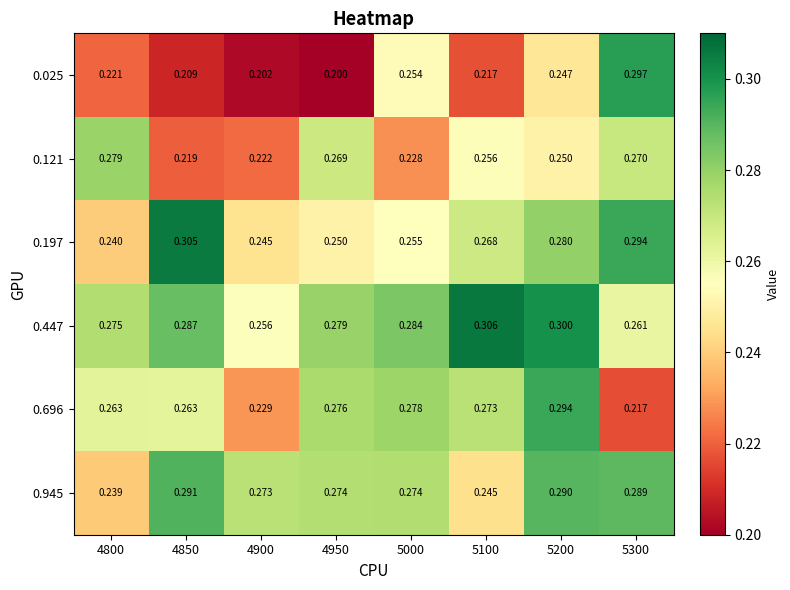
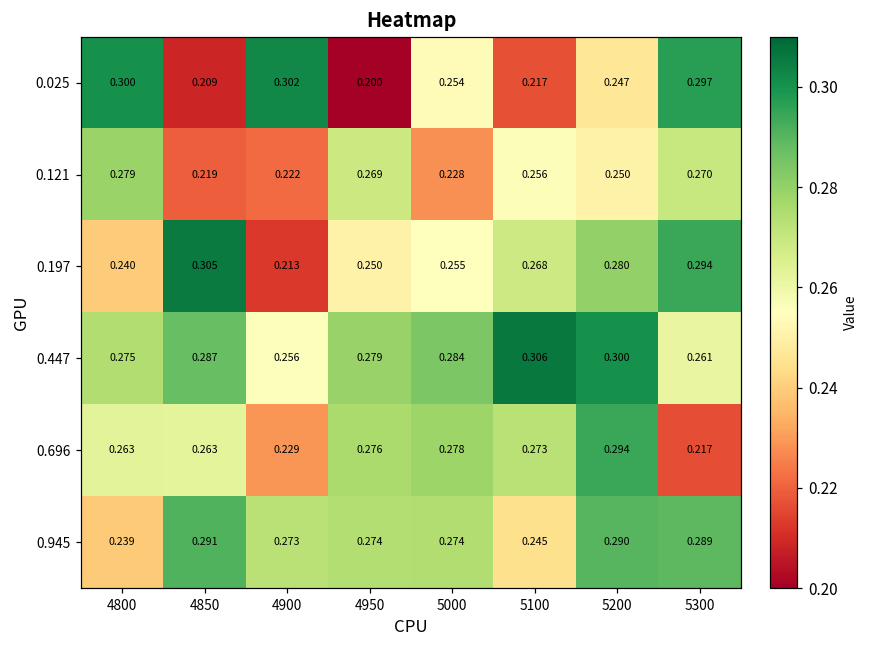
0.025, 4800: 0.221 -> 0.300
0.025, 4900: 0.202 -> 0.302
0.197, 4900: 0.245 -> 0.213
